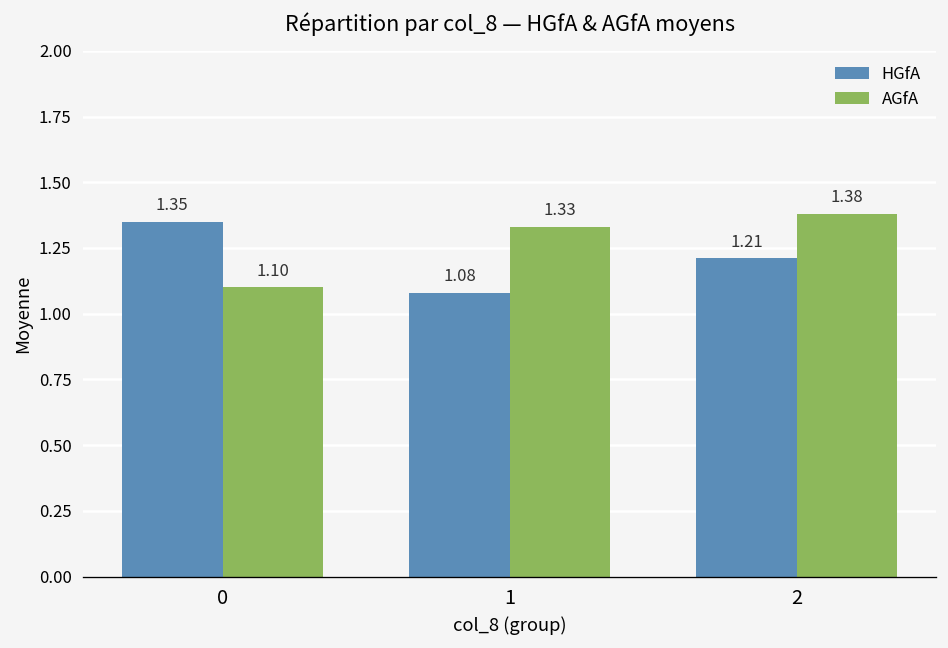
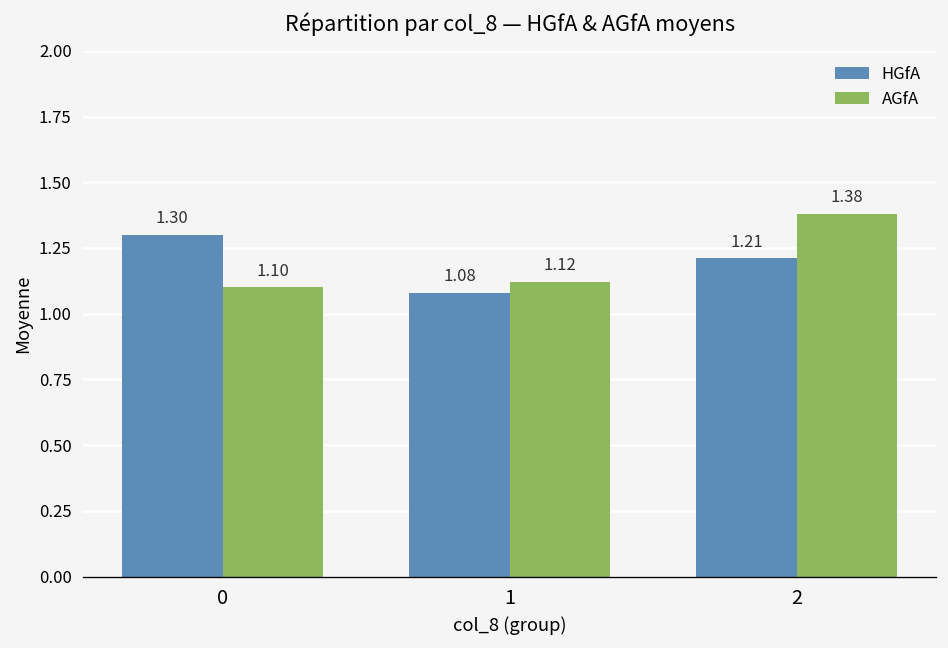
HGfA, 0: 1.35 -> 1.30
AGfA, 1: 1.33 -> 1.12
